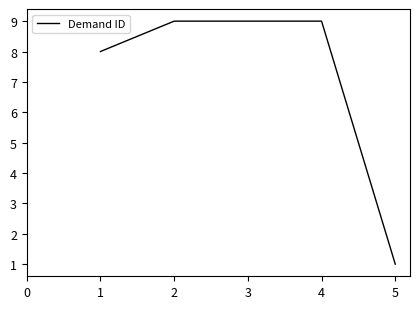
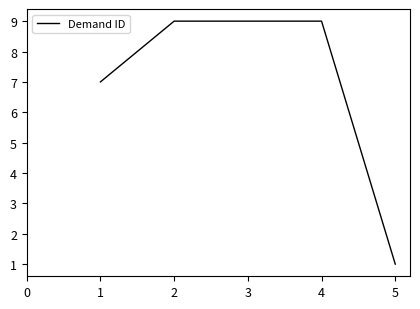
1: 8 -> 7
